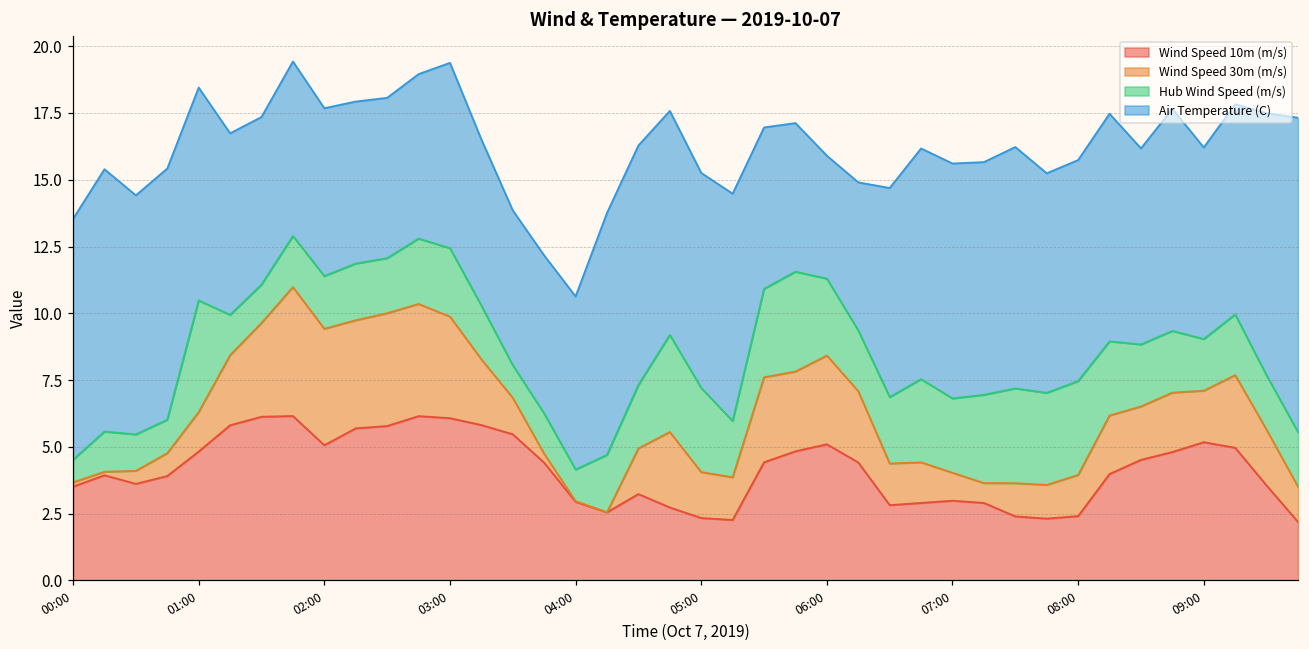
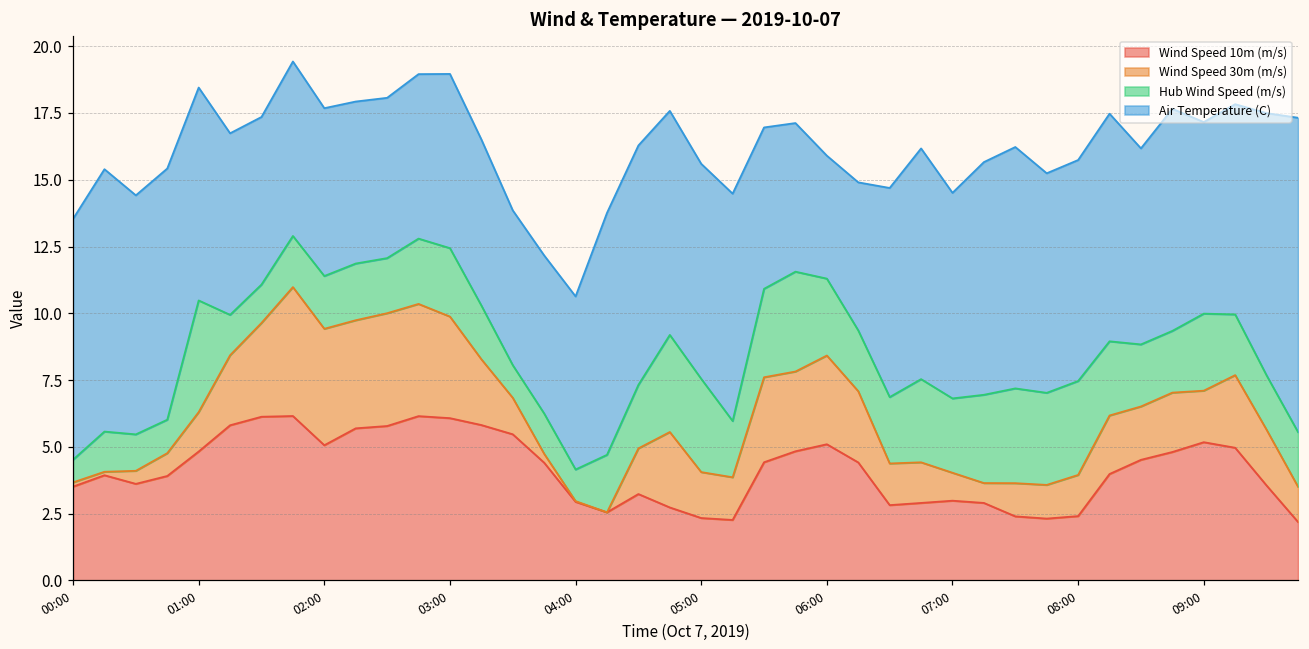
Air Temperature (C), 03:00: 6.9 -> 6.5
Hub Wind Speed (m/s), 05:00: 3.2 -> 3.5
Air Temperature (C), 07:00: 8.8 -> 7.7
Hub Wind Speed (m/s), 09:00: 1.9 -> 2.9
